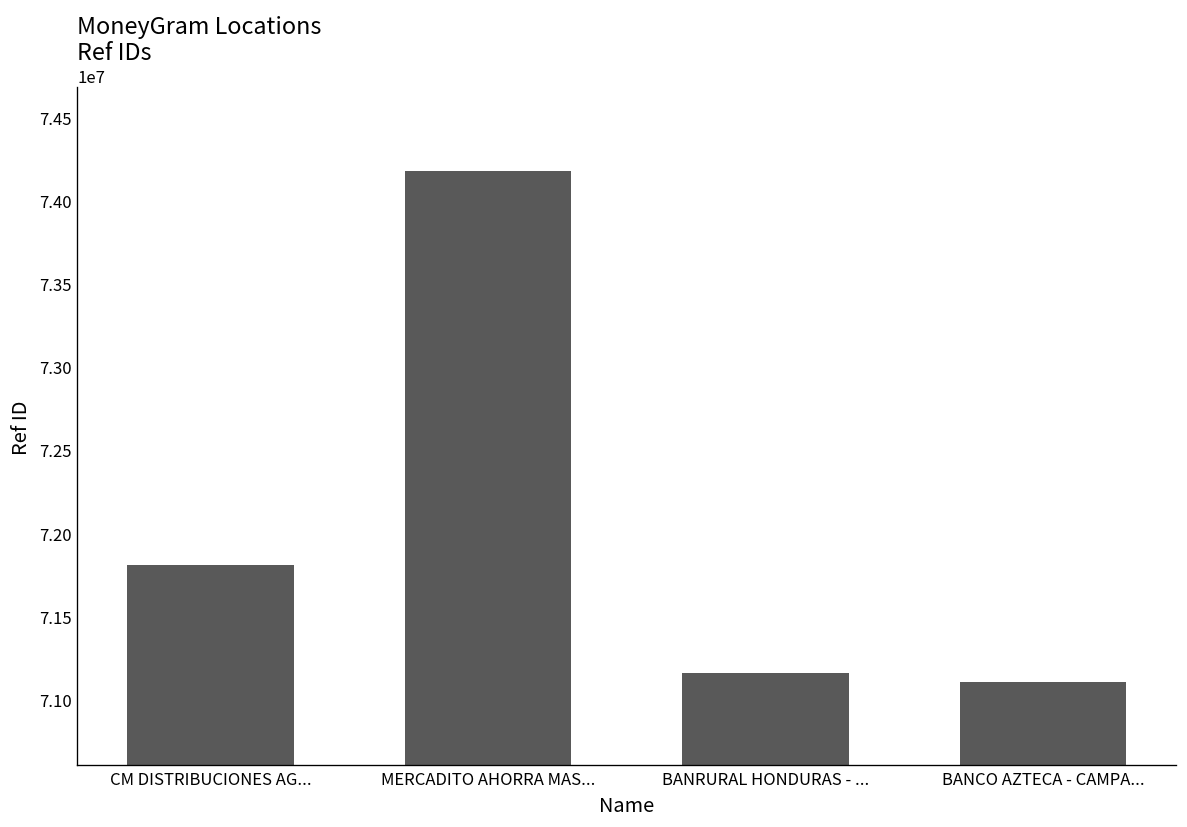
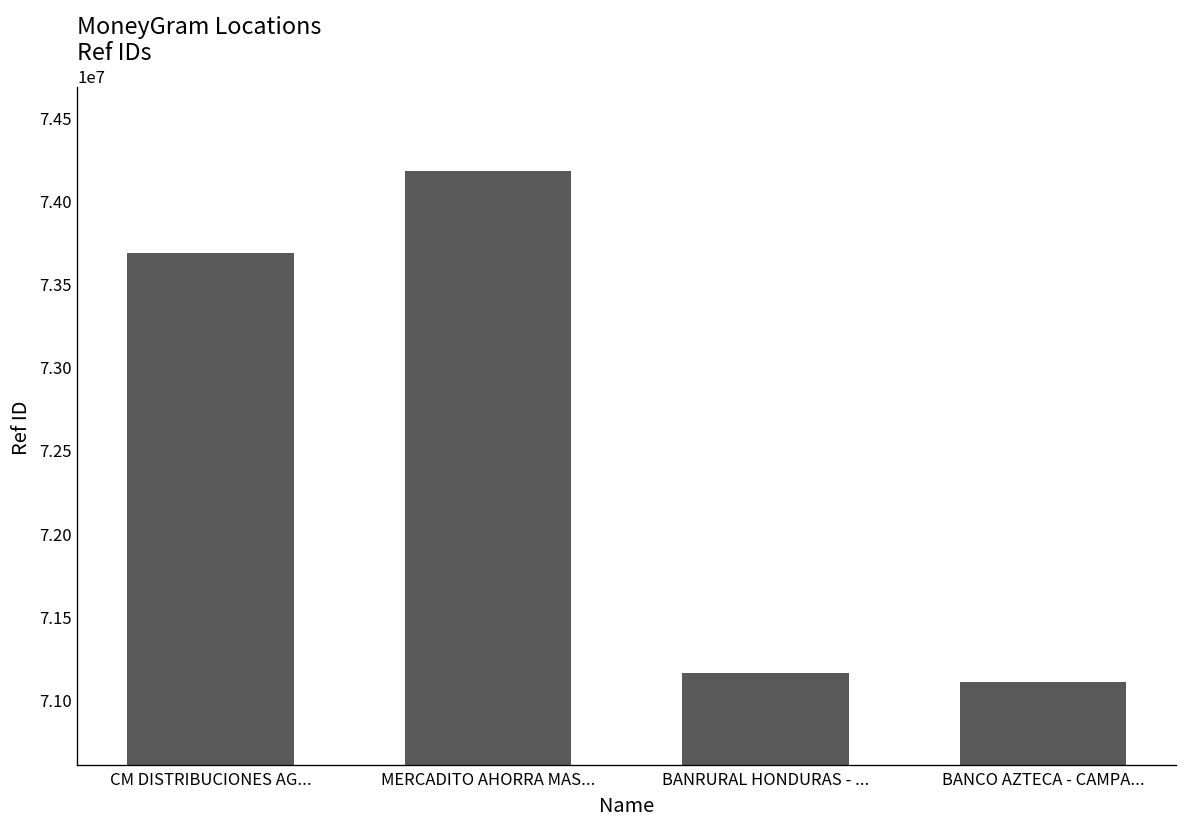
CM DISTRIBUCIONES AG...: 71810000 -> 73690000
